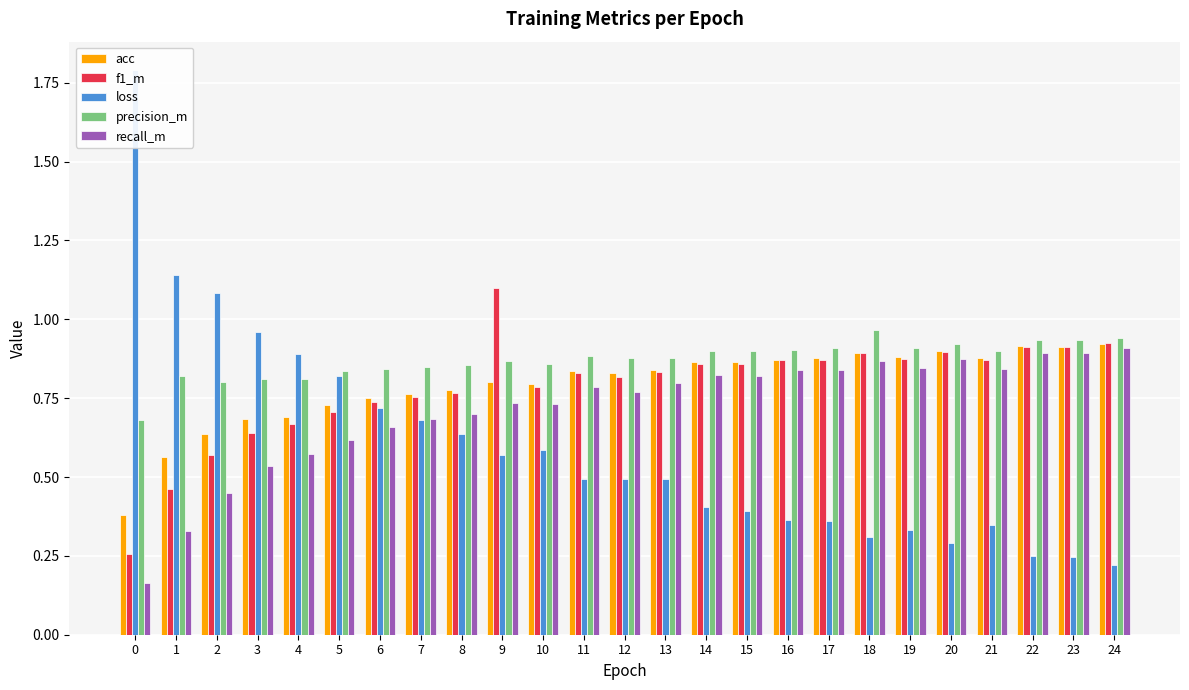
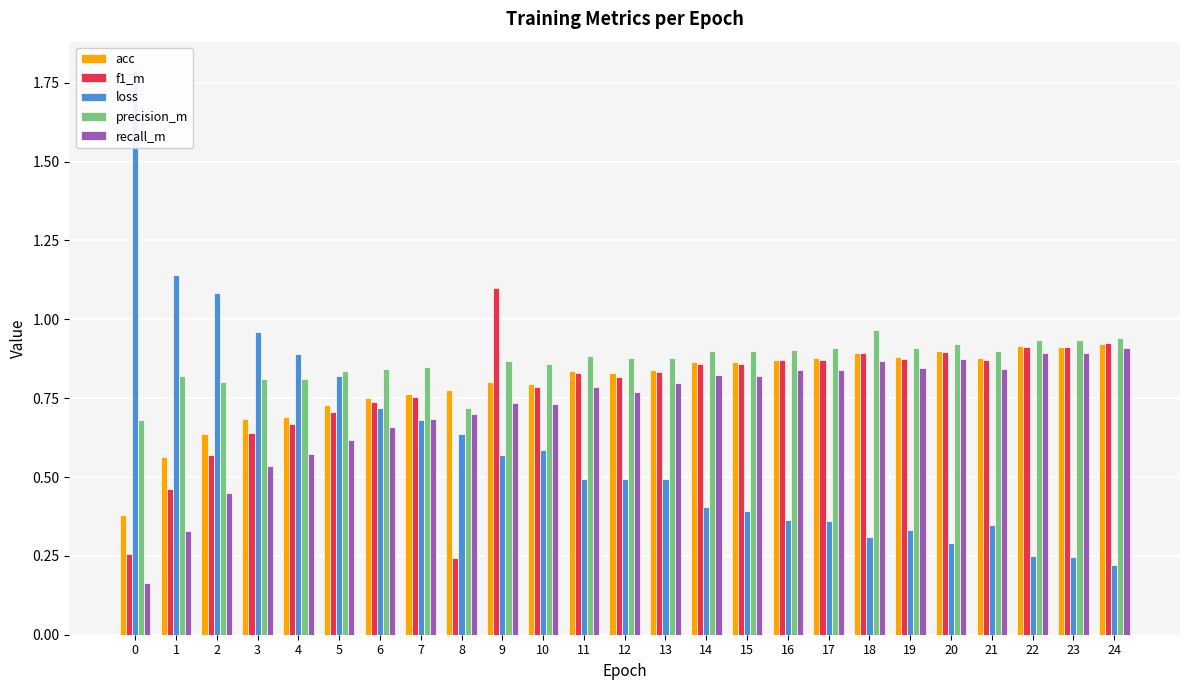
f1_m, 8: 0.77 -> 0.24
precision_m, 8: 0.86 -> 0.72
